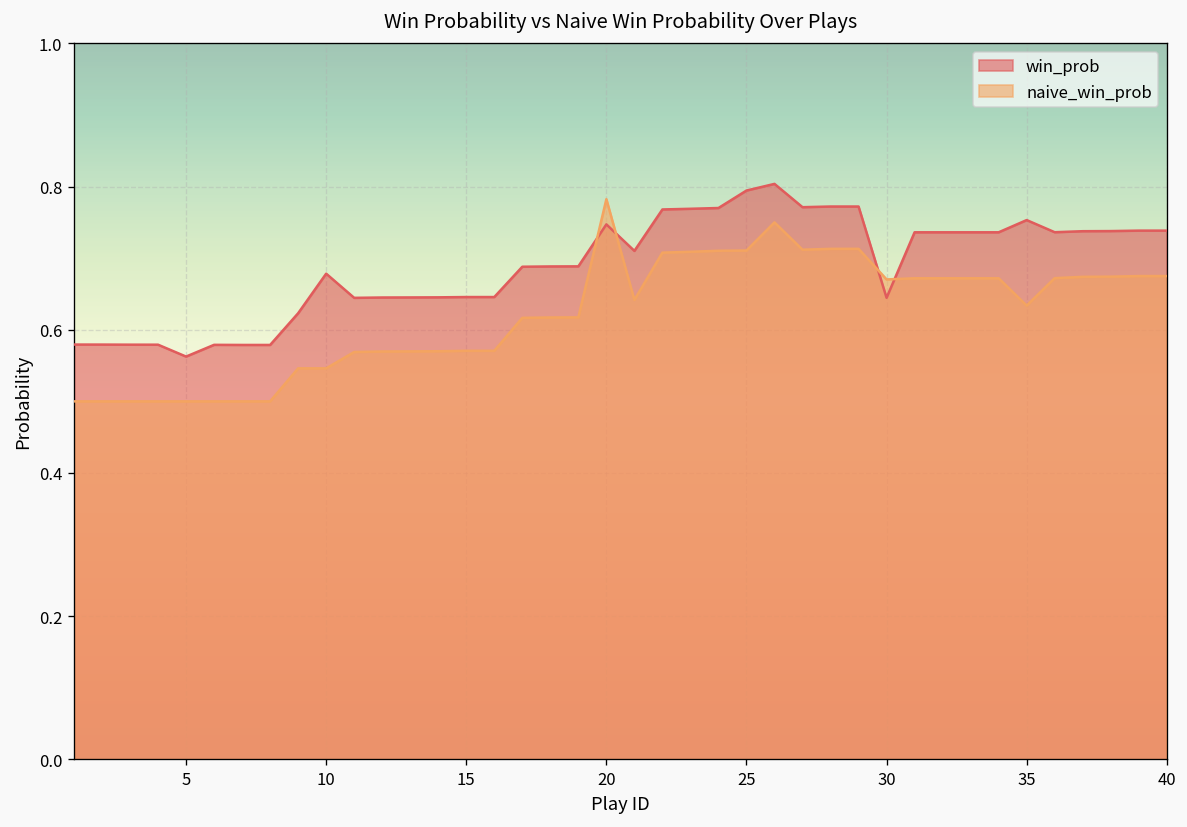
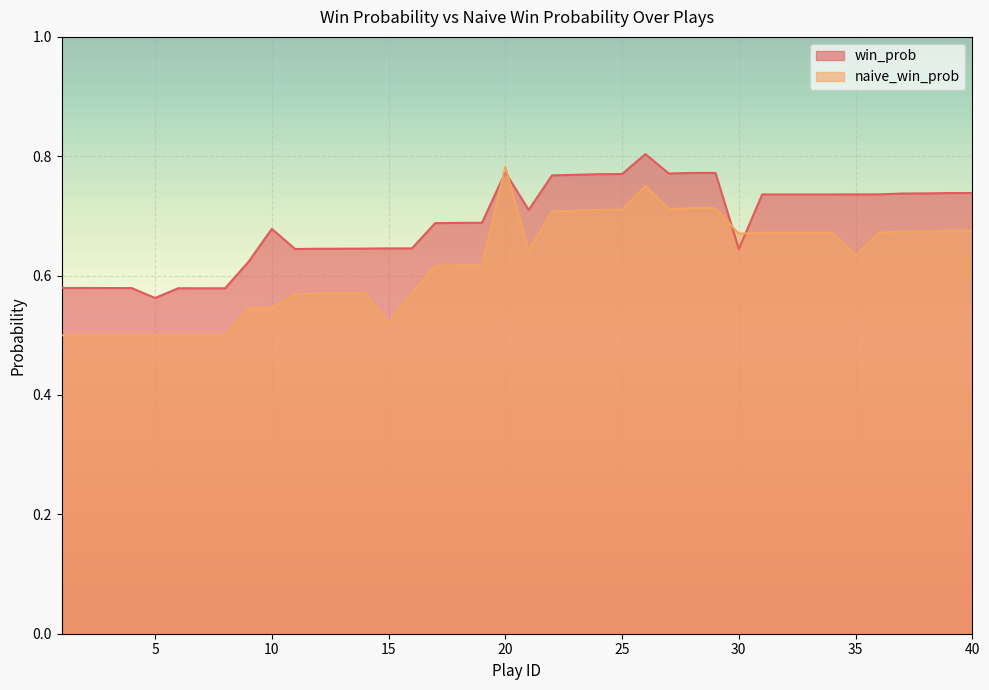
naive_win_prob, 15: 0.57 -> 0.52
win_prob, 20: 0.75 -> 0.77
win_prob, 25: 0.79 -> 0.77
win_prob, 35: 0.75 -> 0.74
